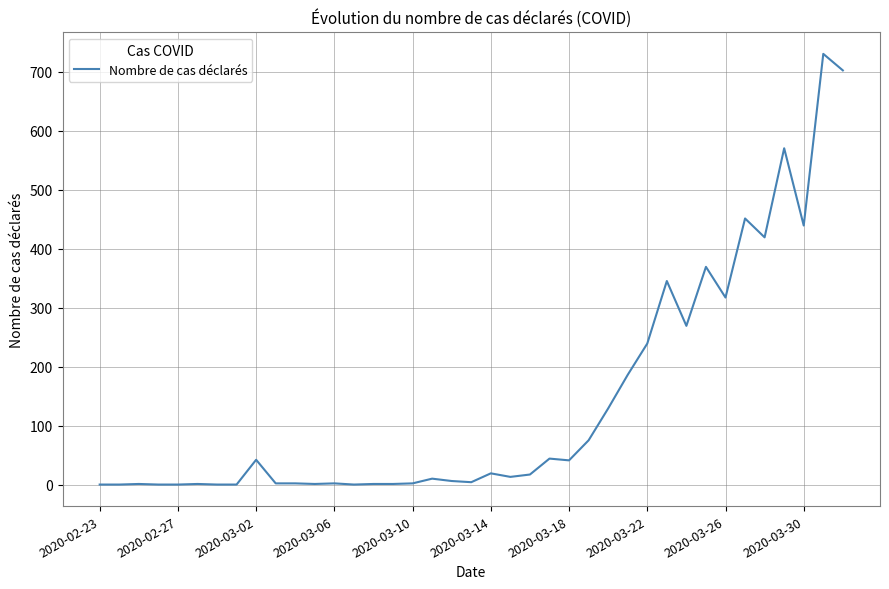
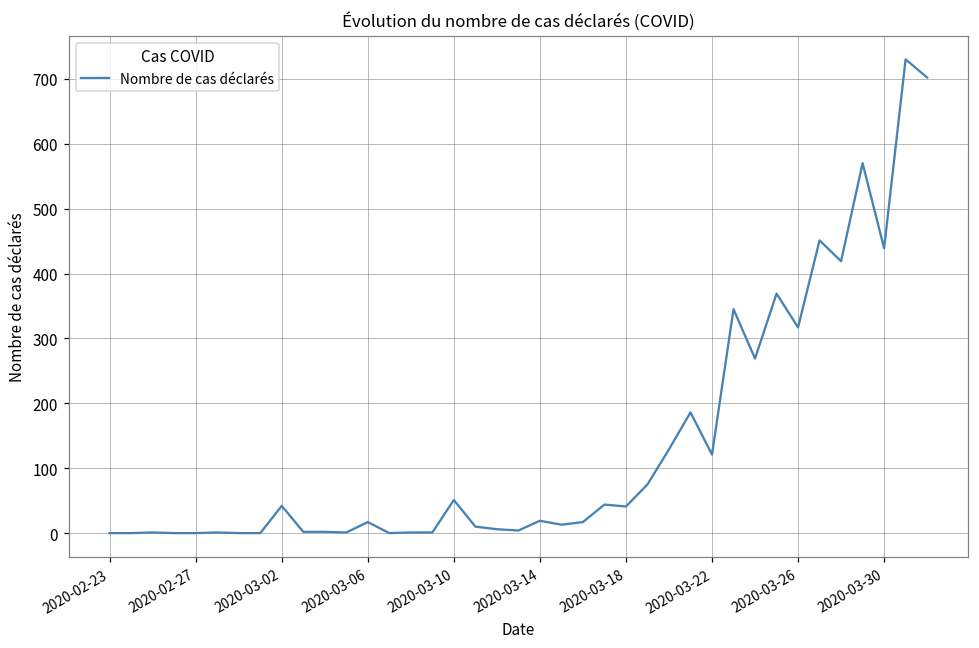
2020-03-06: 0 -> 20
2020-03-10: 0 -> 50
2020-03-22: 240 -> 120
